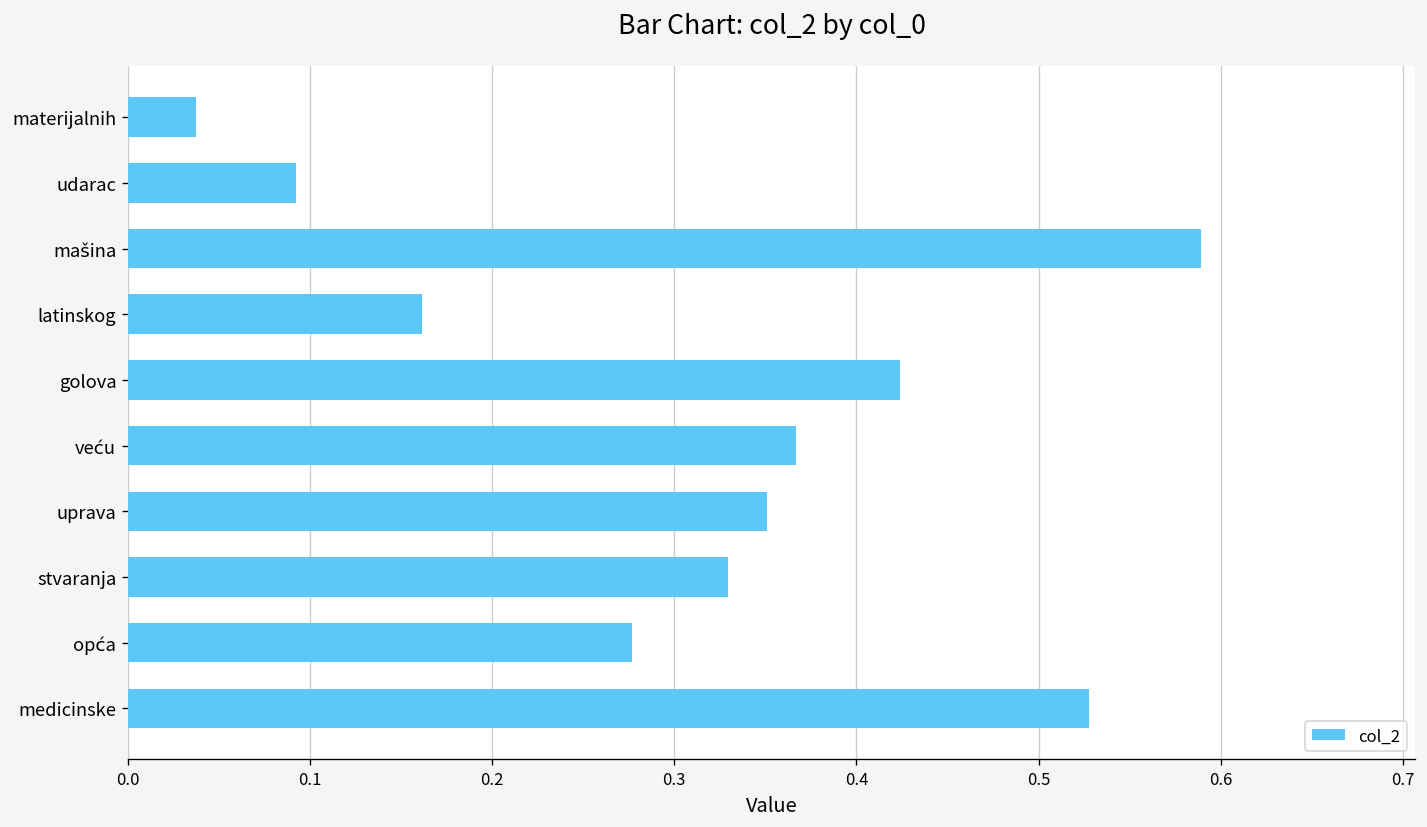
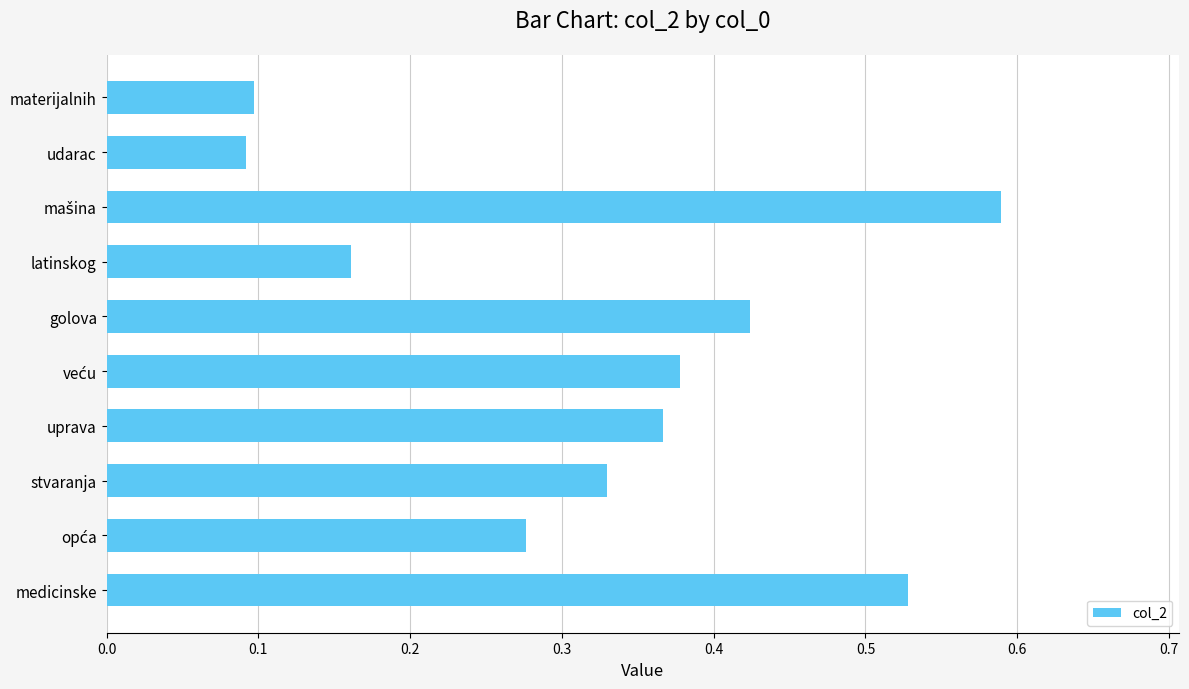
materijalnih: 0.037 -> 0.097
veću: 0.367 -> 0.378
uprava: 0.351 -> 0.367
